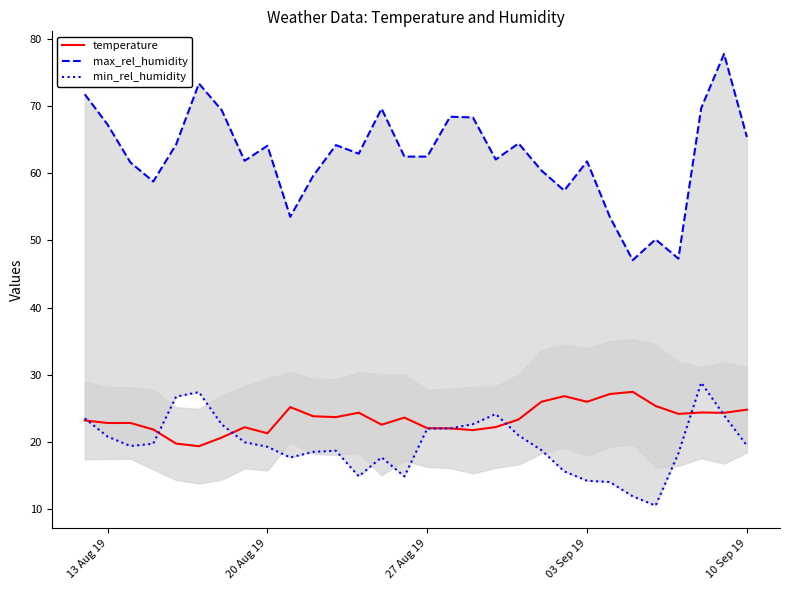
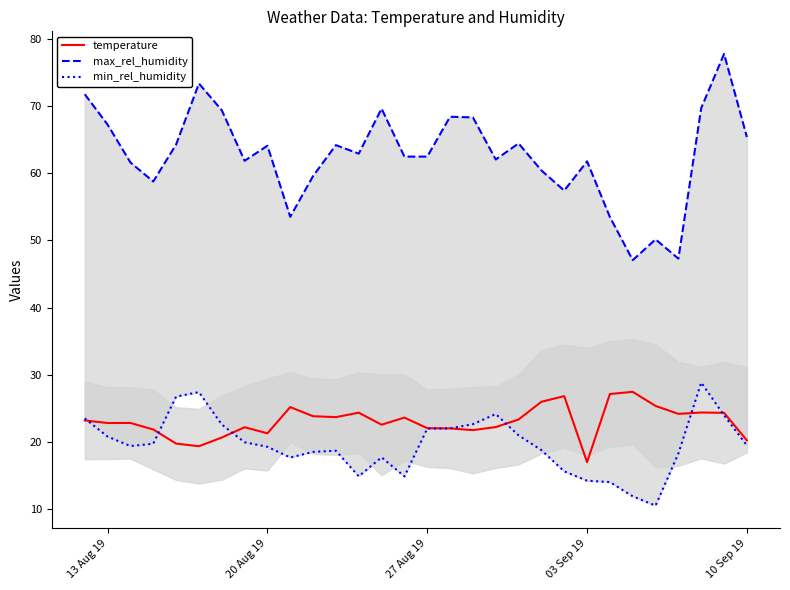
temperature, 03 Sep 19: 26 -> 17
temperature, 10 Sep 19: 25 -> 20
